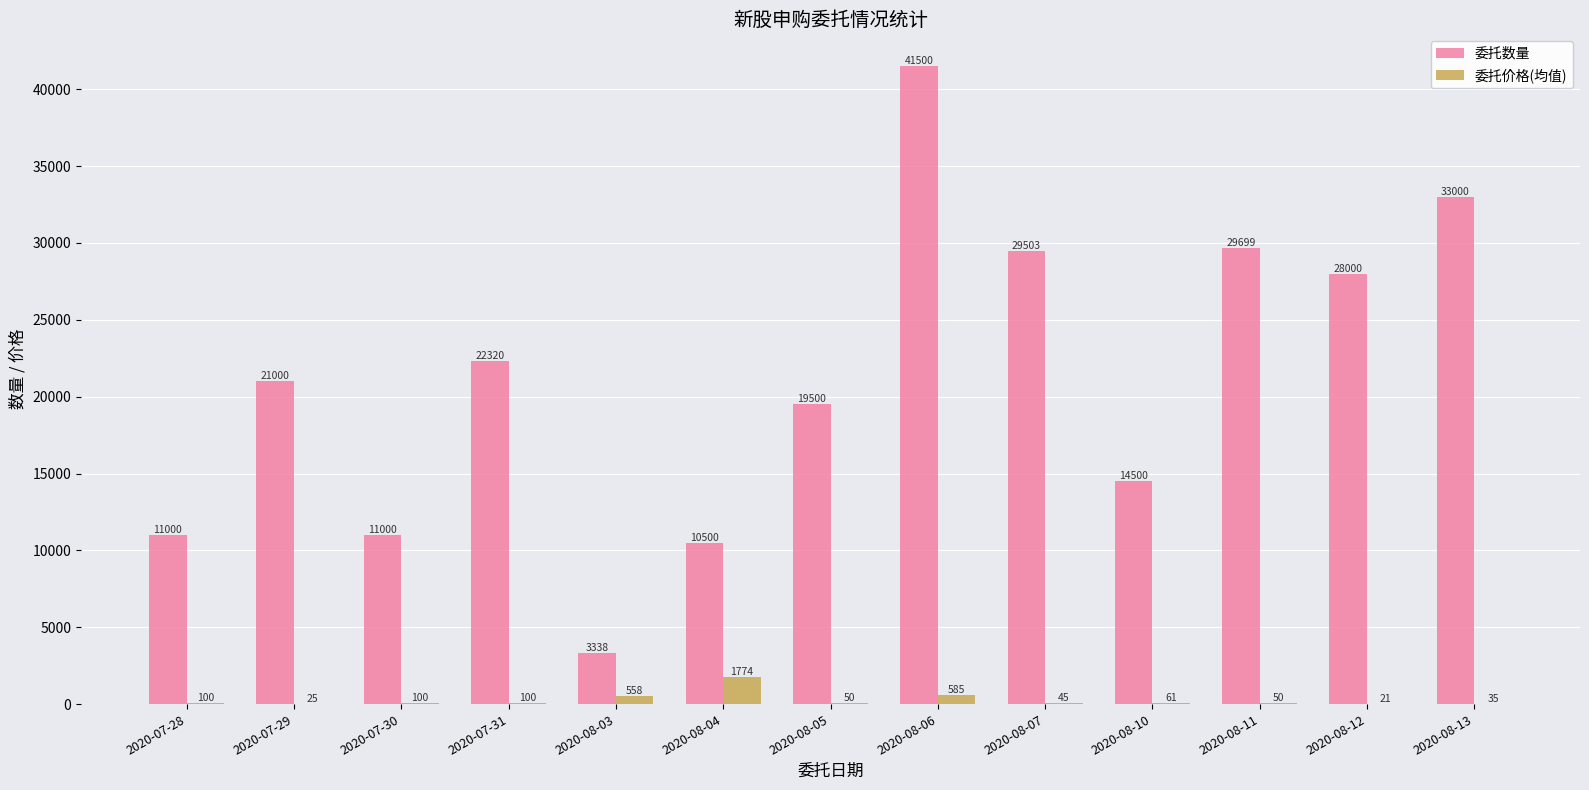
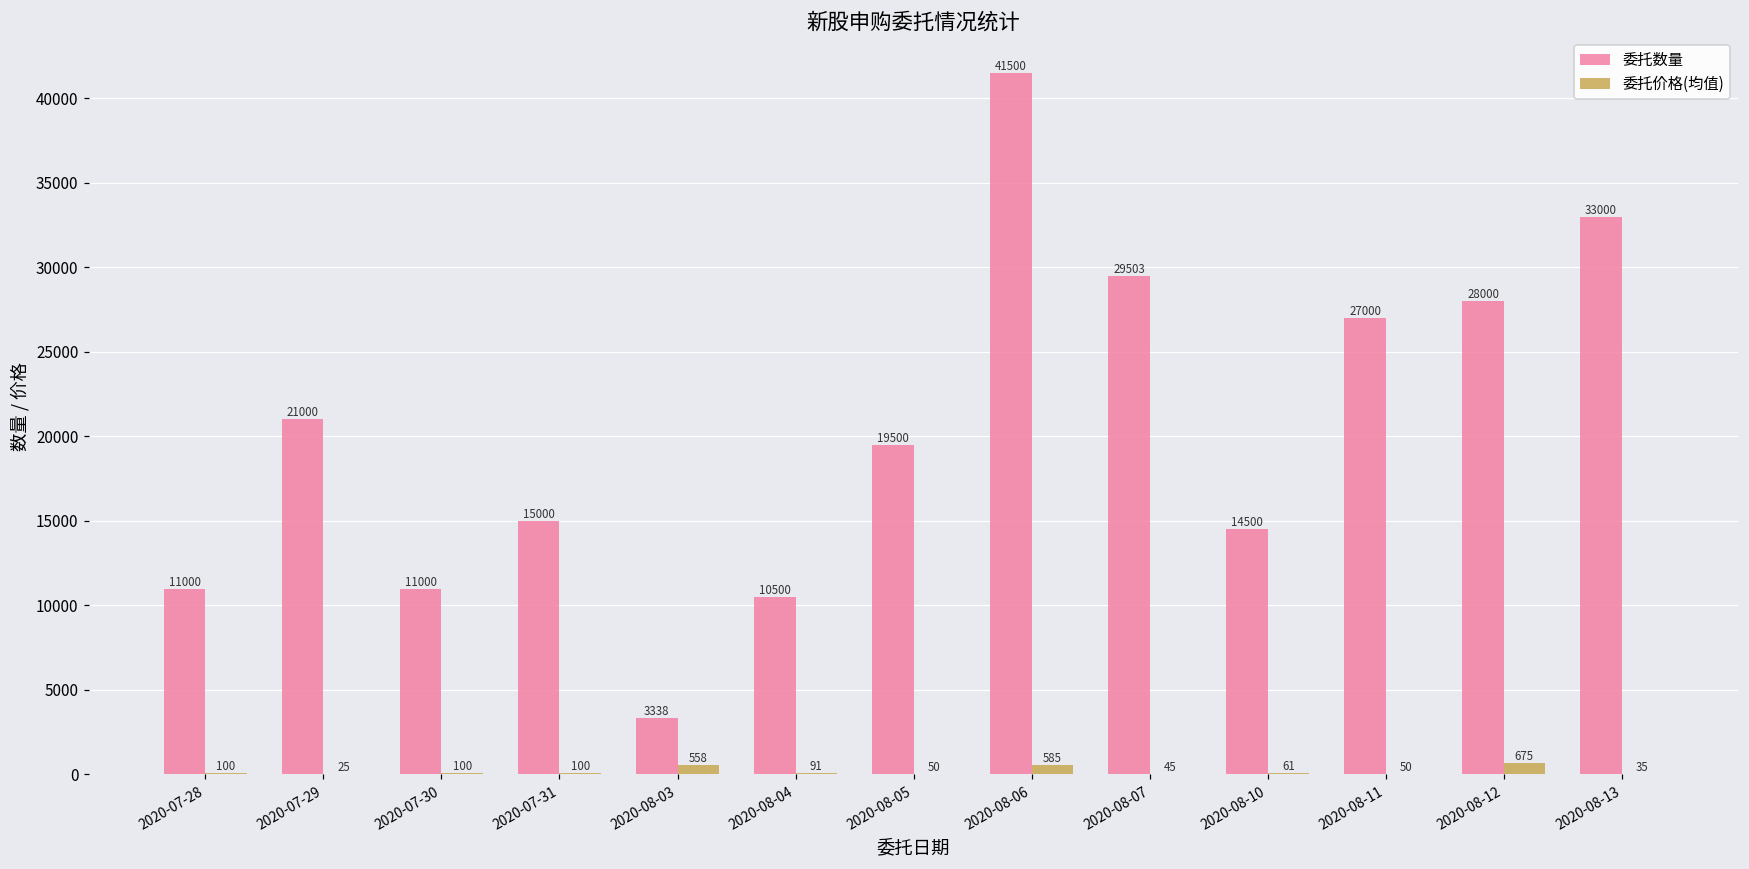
委托数量, 2020-07-31: 22320 -> 15000
委托价格(均值), 2020-08-04: 1774 -> 91
委托数量, 2020-08-11: 29699 -> 27000
委托价格(均值), 2020-08-12: 21 -> 675
